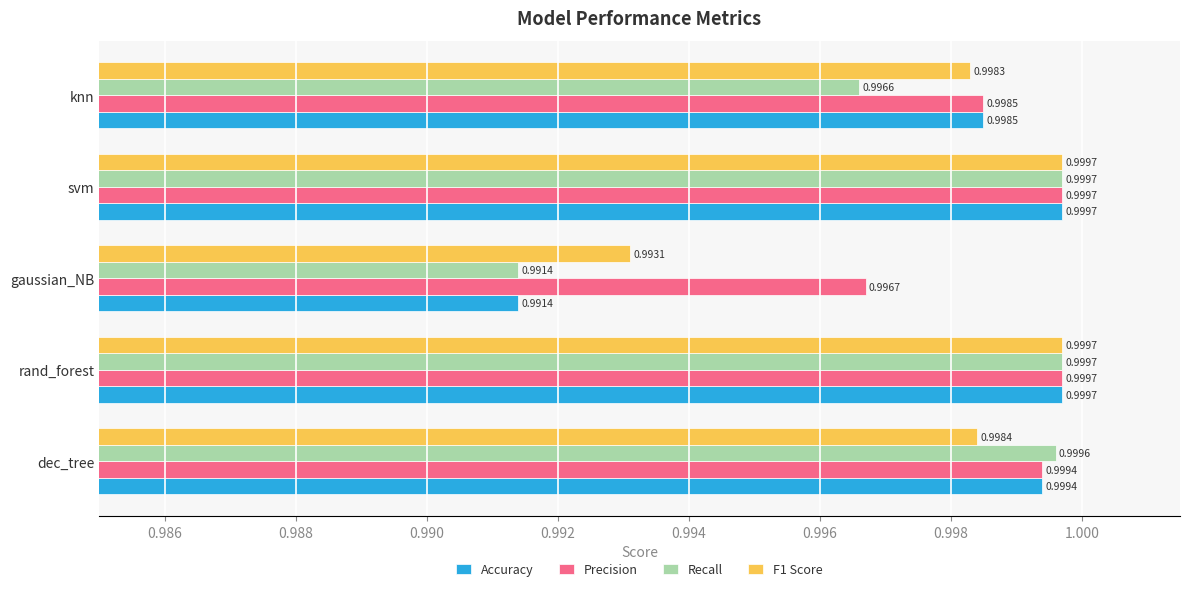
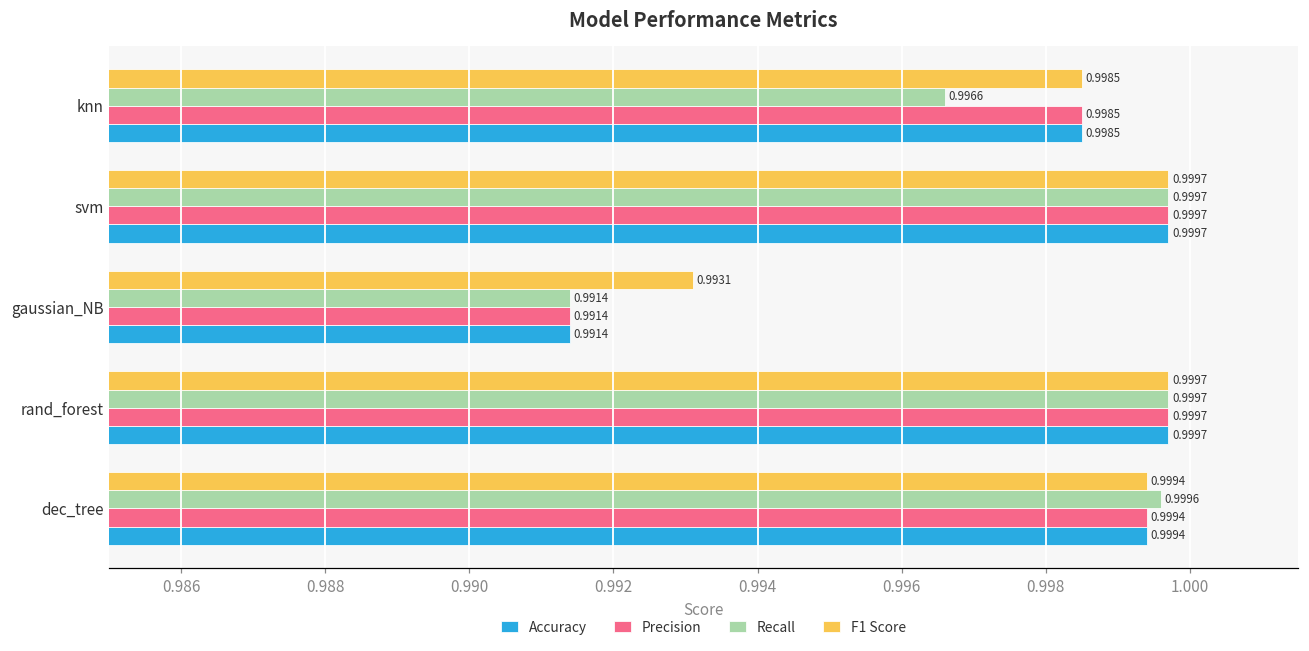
F1 Score, knn: 0.9983 -> 0.9985
Precision, gaussian_NB: 0.9967 -> 0.9914
F1 Score, dec_tree: 0.9984 -> 0.9994
